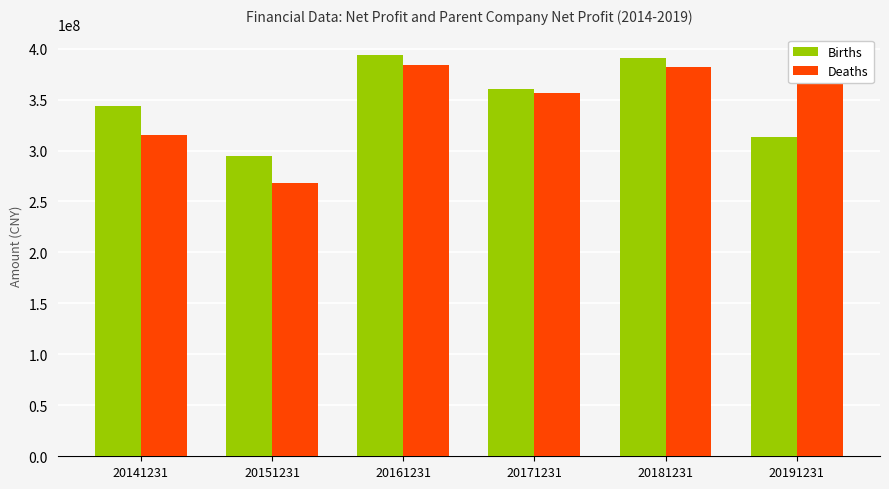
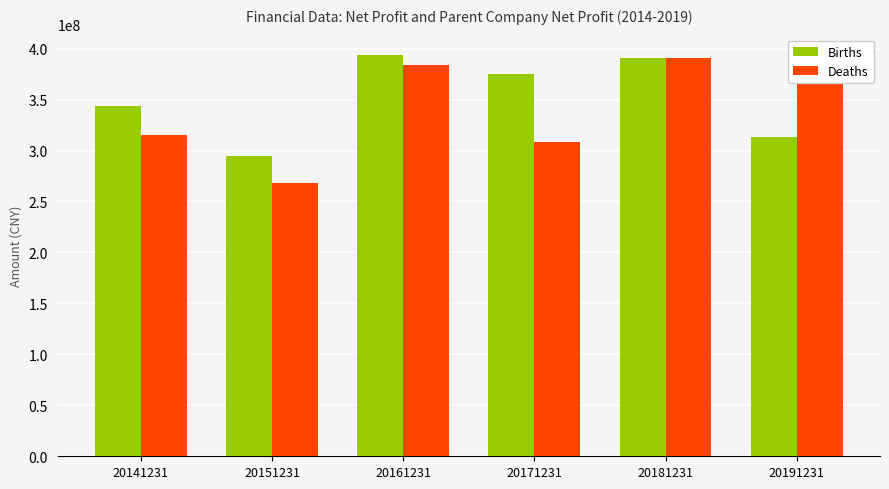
Births, 20171231: 360000000 -> 375000000
Deaths, 20171231: 356000000 -> 308000000
Deaths, 20181231: 382000000 -> 391000000
